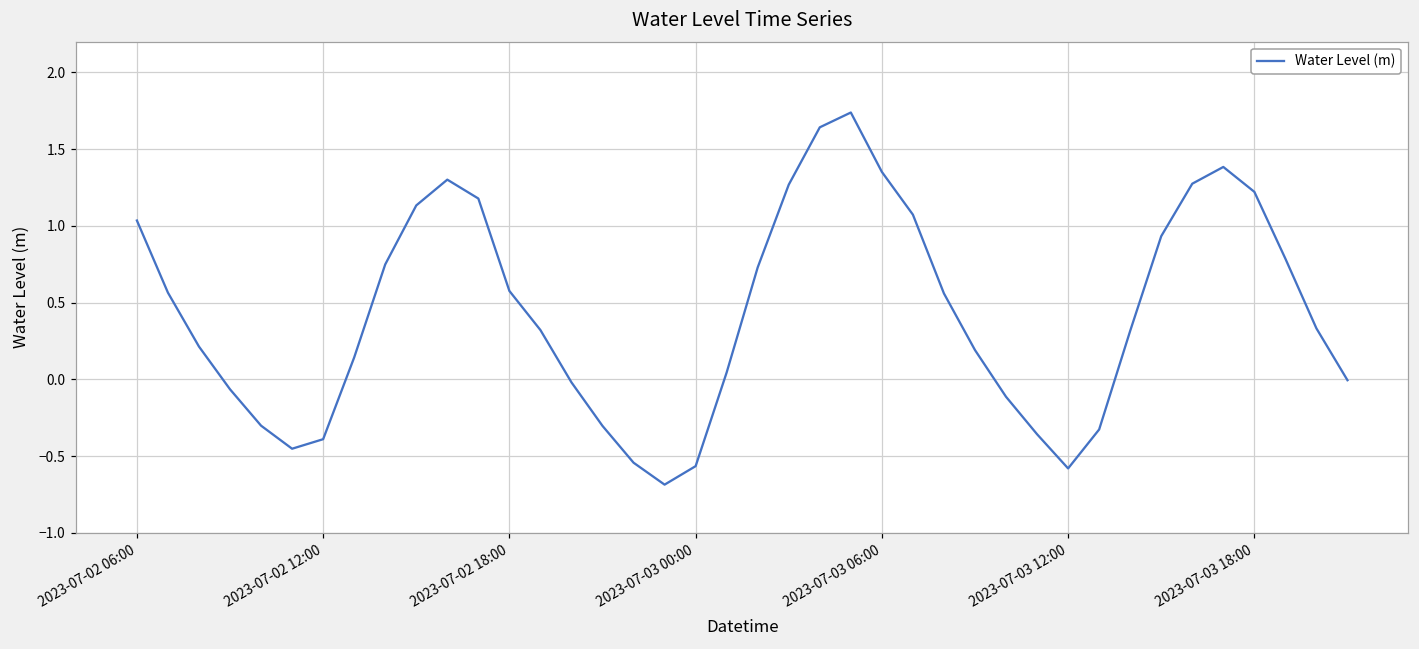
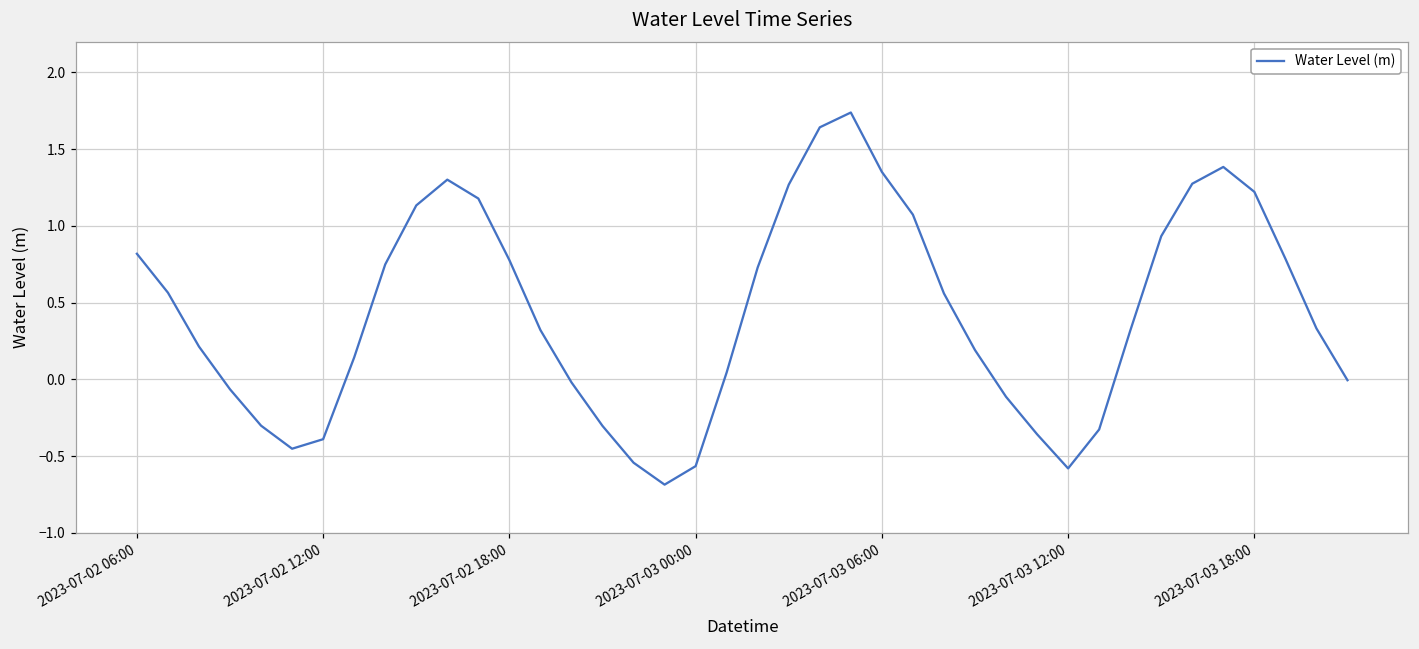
2023-07-02 06:00: 1.03 -> 0.82
2023-07-02 18:00: 0.58 -> 0.78
